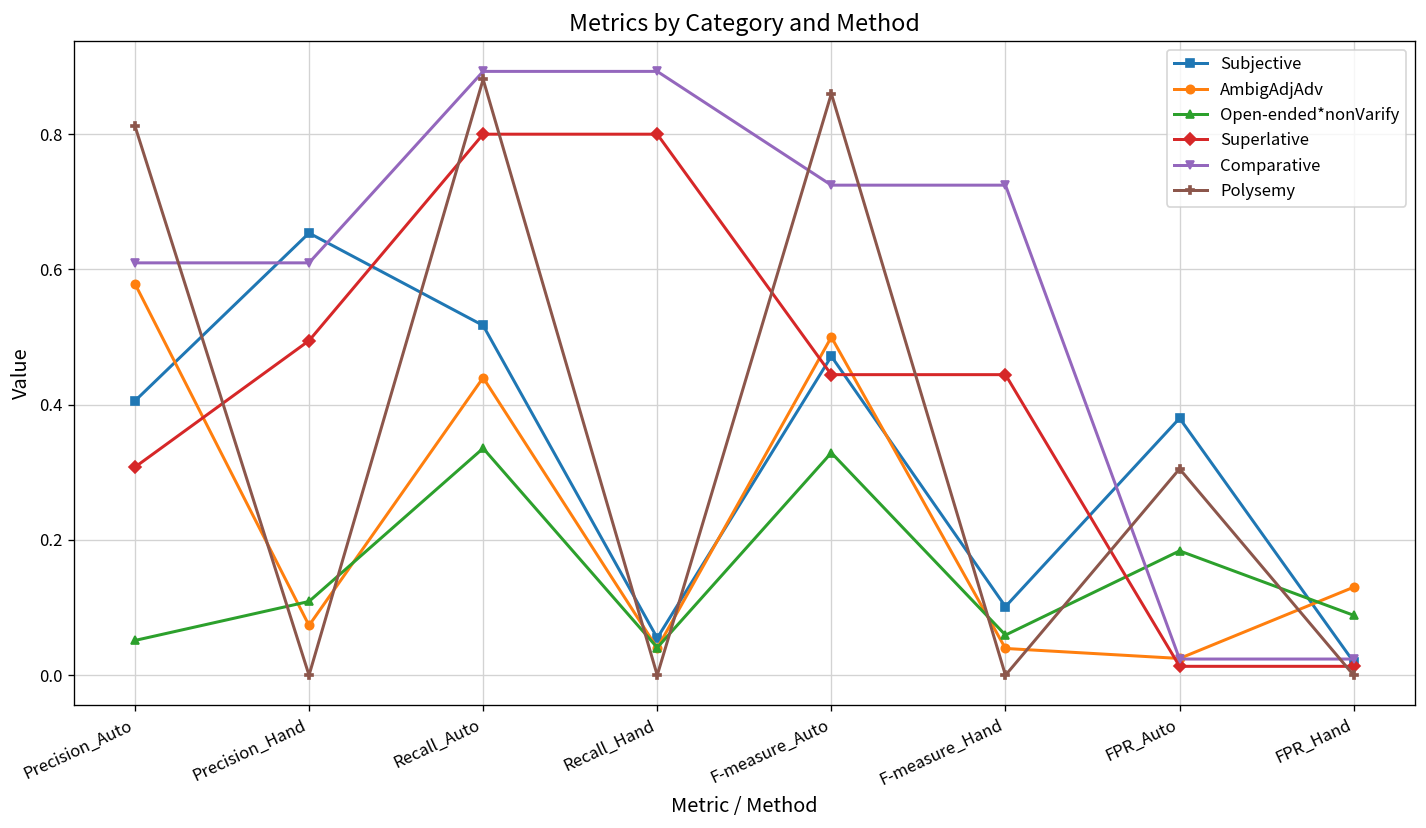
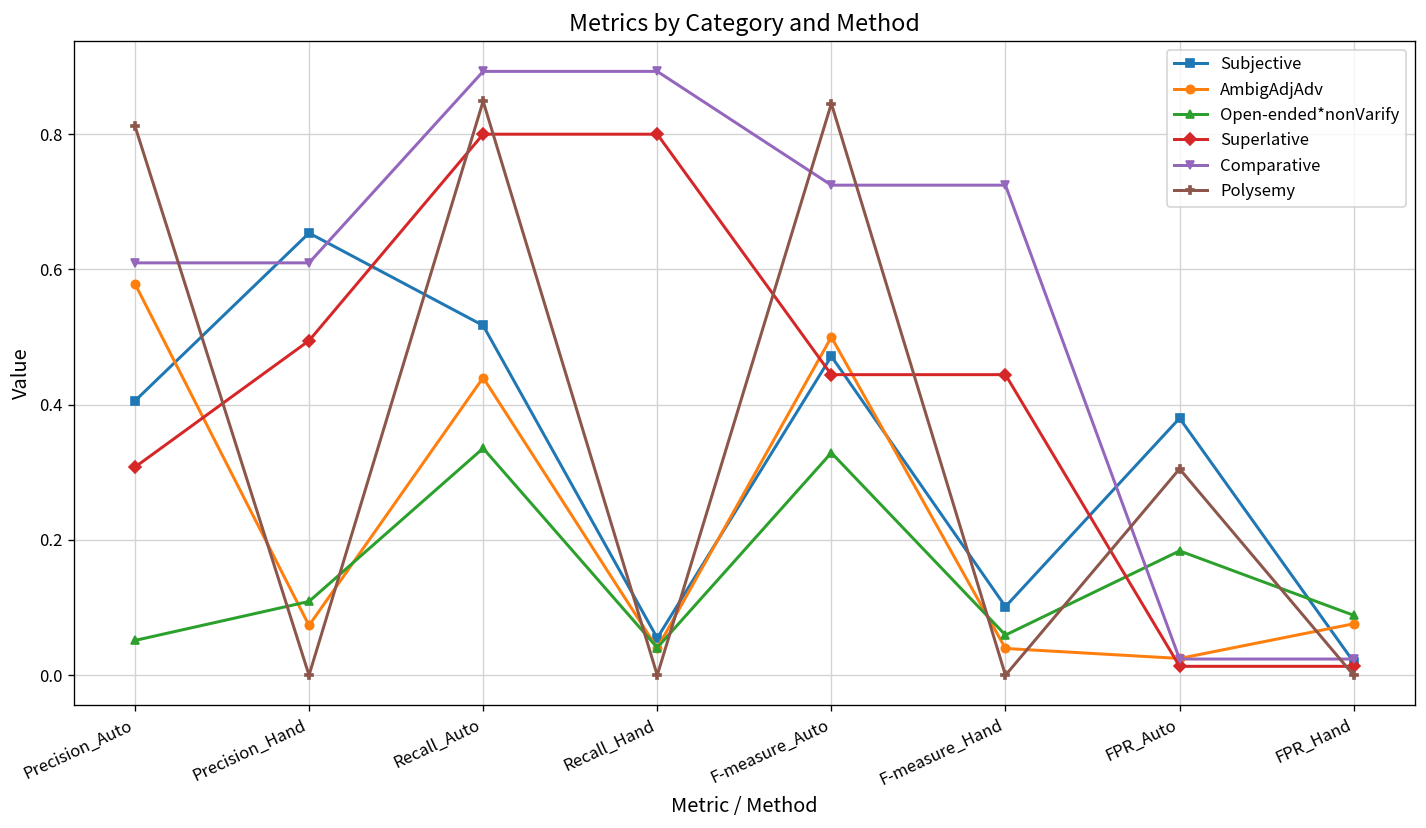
Polysemy, Recall_Auto: 0.88 -> 0.85
Polysemy, F-measure_Auto: 0.86 -> 0.85
AmbigAdjAdv, FPR_Hand: 0.13 -> 0.08
